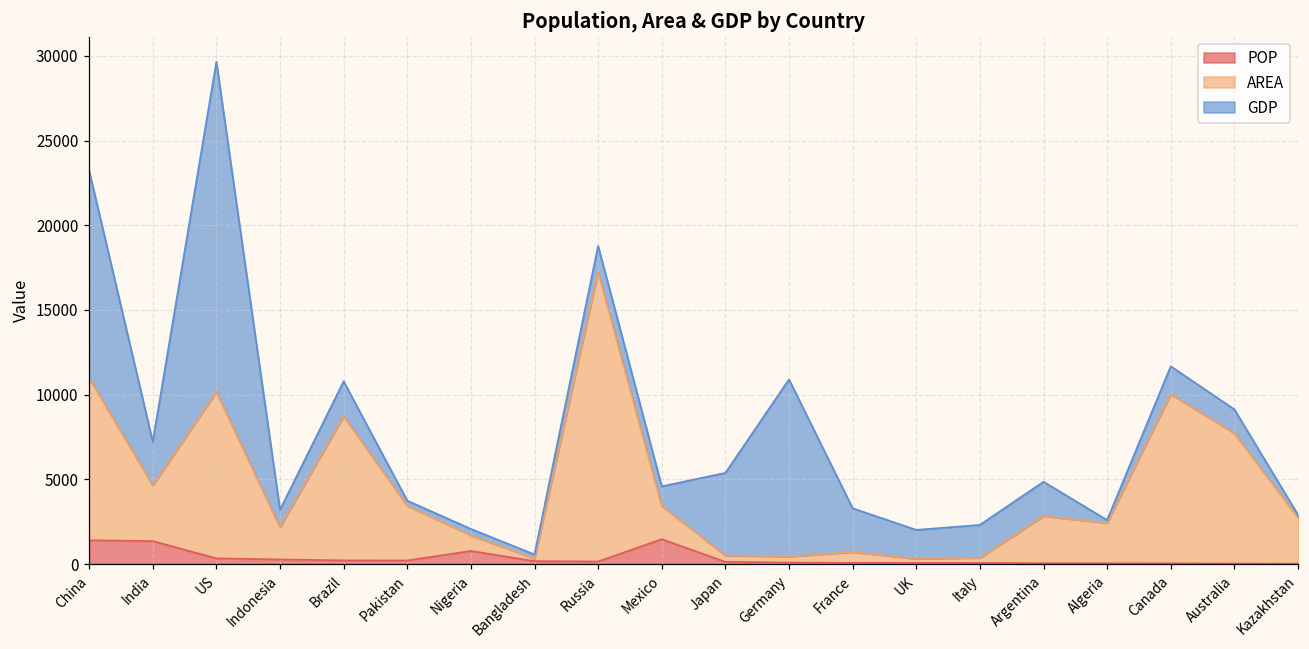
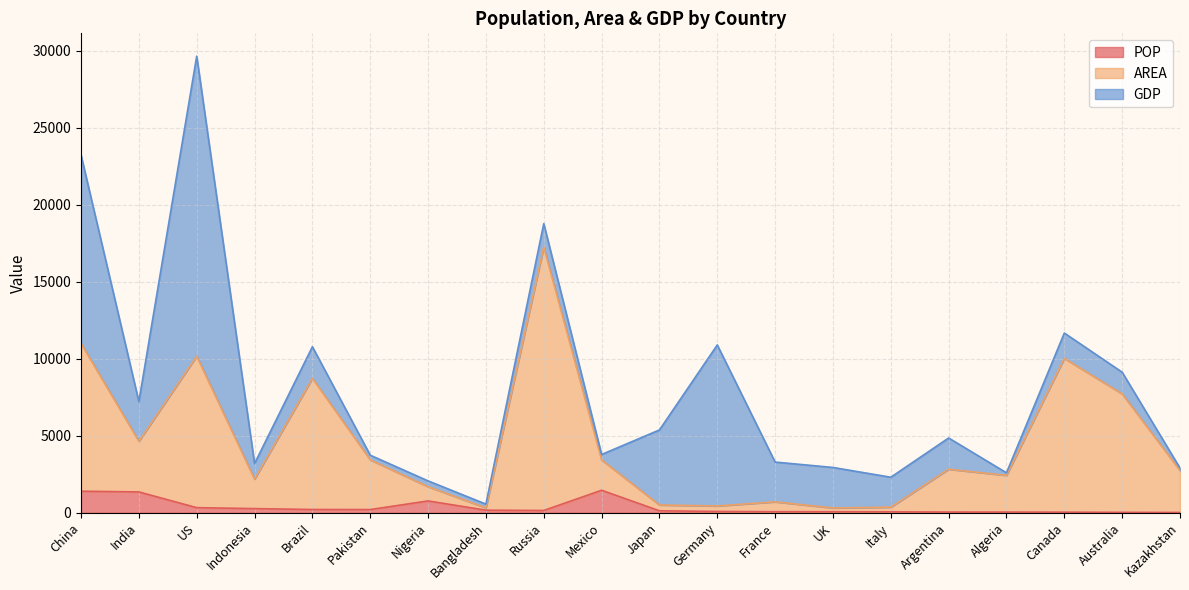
GDP, Mexico: 1200 -> 400
GDP, UK: 1700 -> 2600
